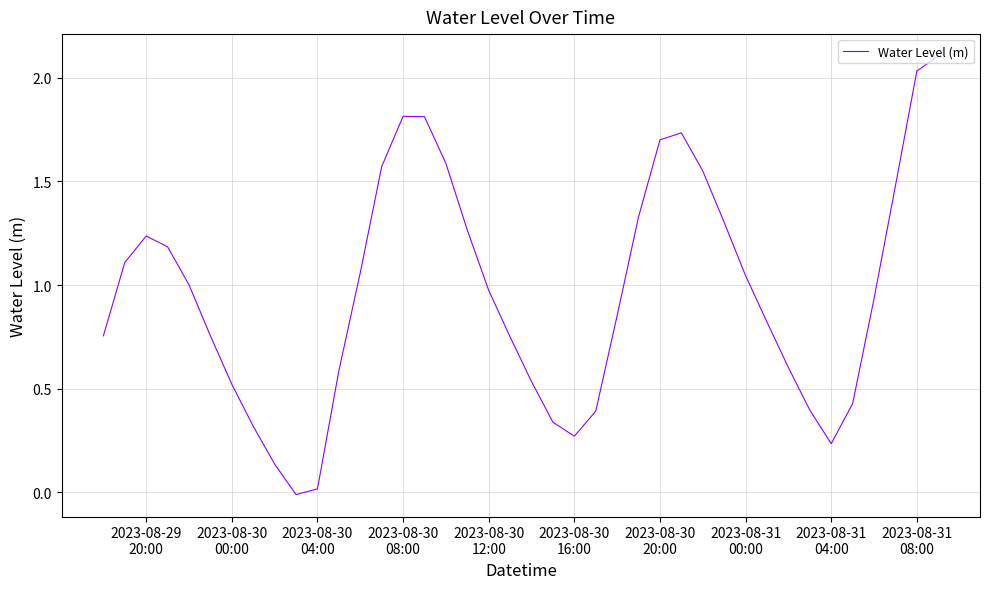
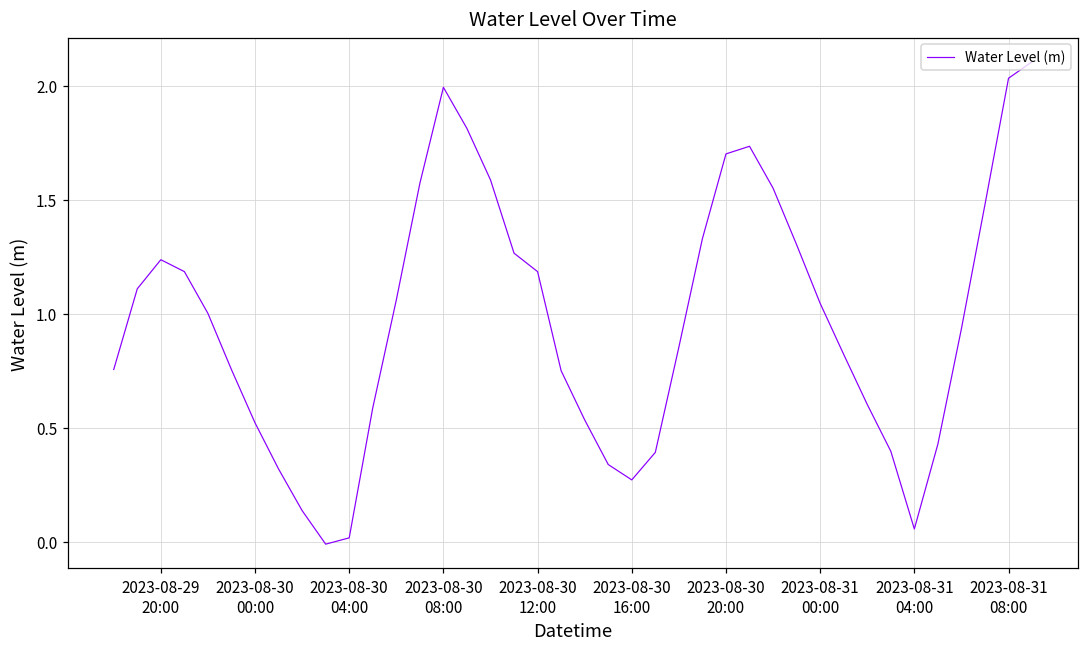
2023-08-30 08:00: 1.81 -> 1.99
2023-08-30 12:00: 0.97 -> 1.18
2023-08-31 04:00: 0.24 -> 0.06
